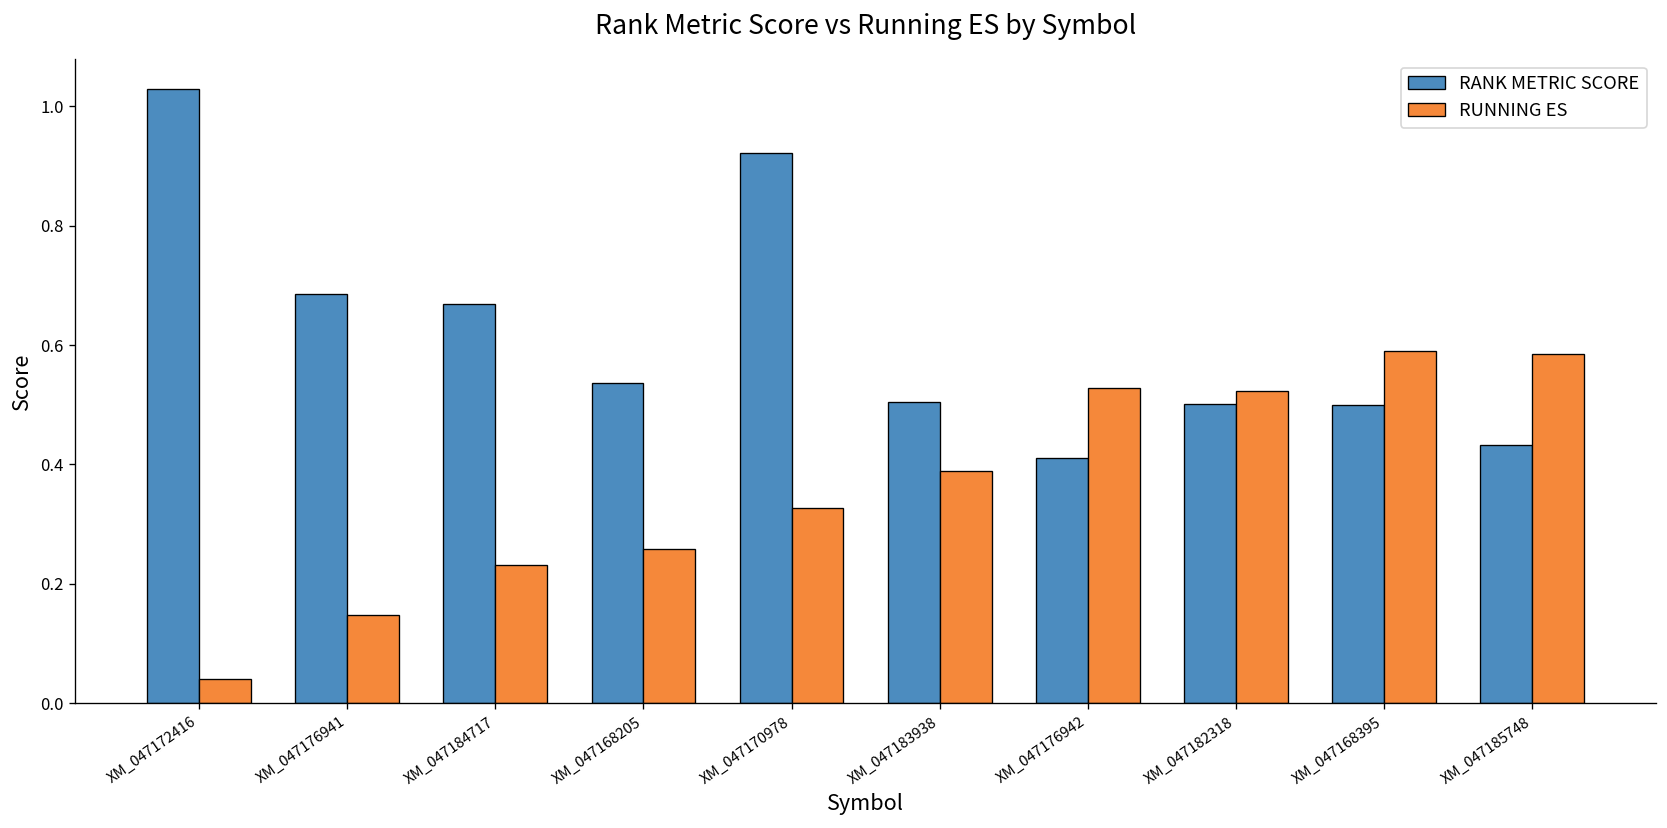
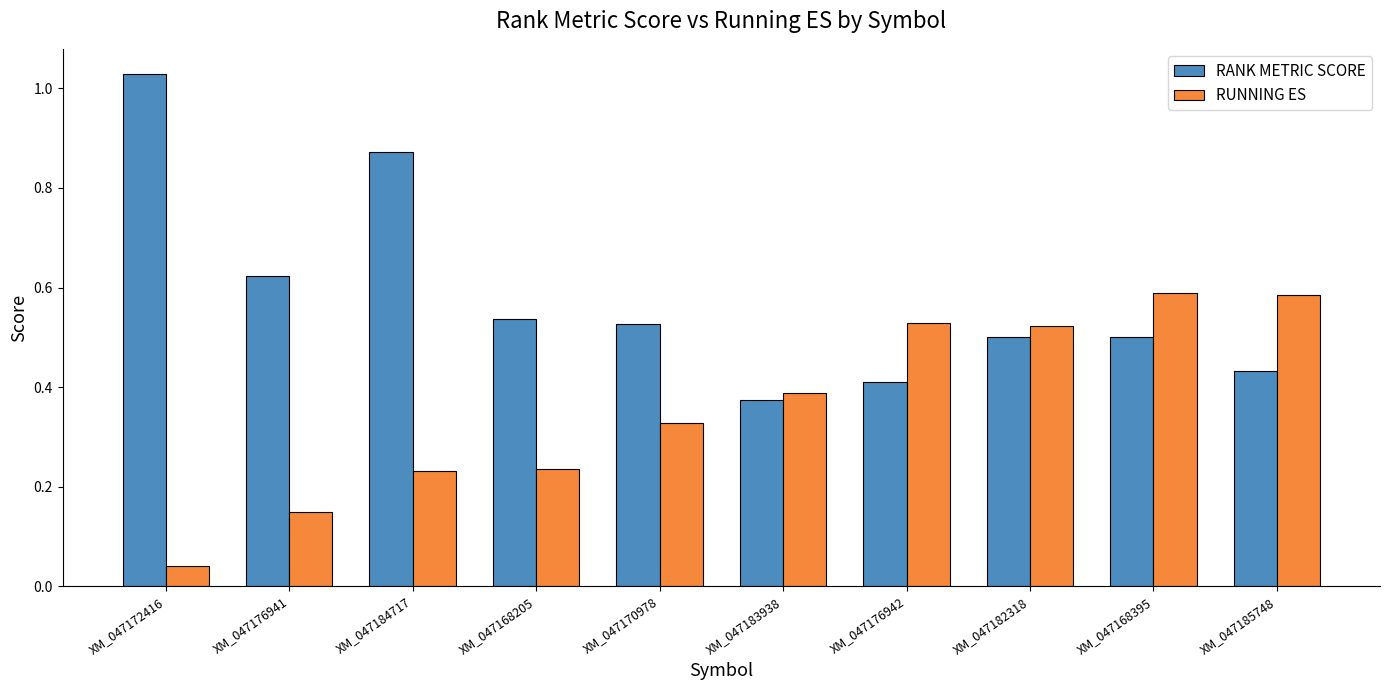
RANK METRIC SCORE, XM_047176941: 0.69 -> 0.62
RANK METRIC SCORE, XM_047184717: 0.67 -> 0.87
RUNNING ES, XM_047168205: 0.26 -> 0.24
RANK METRIC SCORE, XM_047170978: 0.92 -> 0.53
RANK METRIC SCORE, XM_047183938: 0.50 -> 0.37
